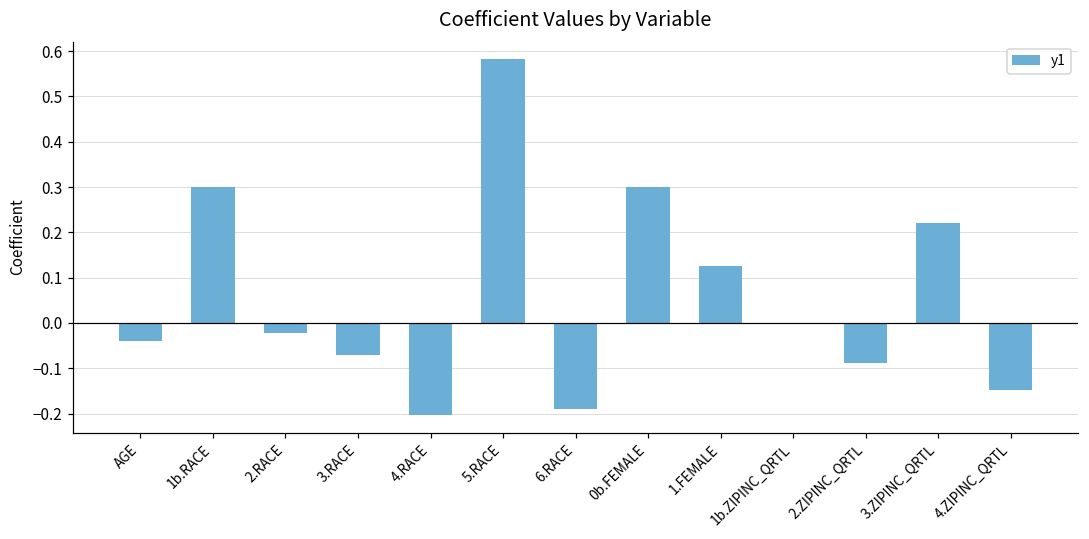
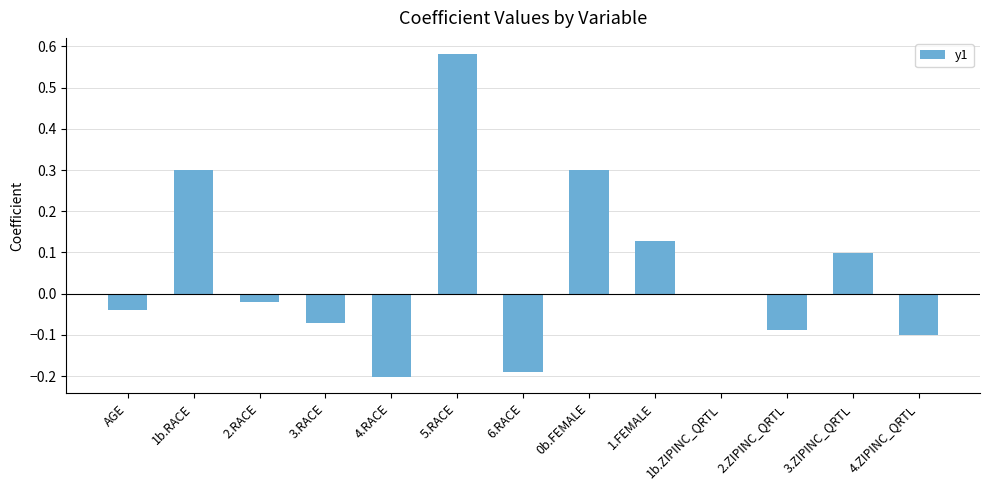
3.ZIPINC_QRTL: 0.22 -> 0.10
4.ZIPINC_QRTL: -0.15 -> -0.10
